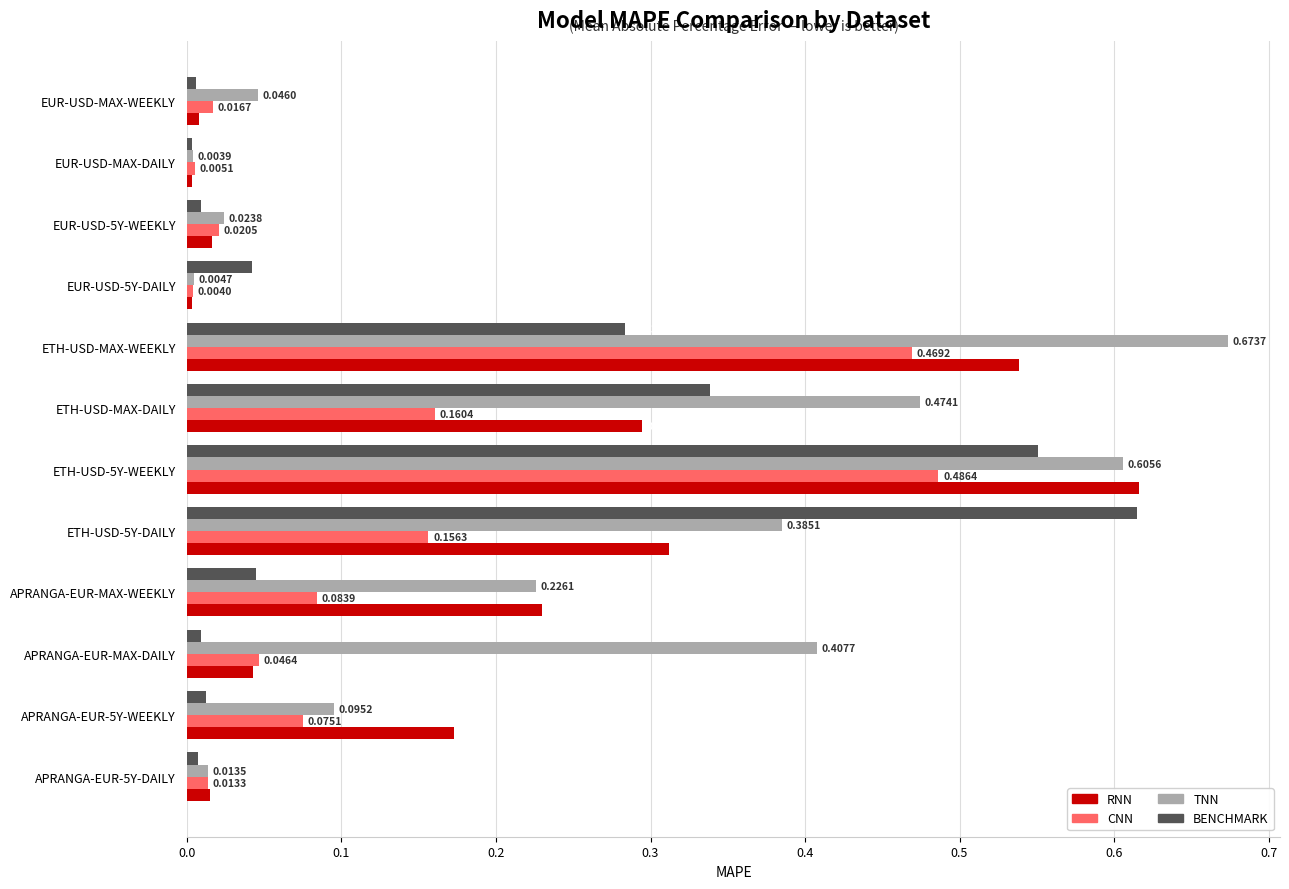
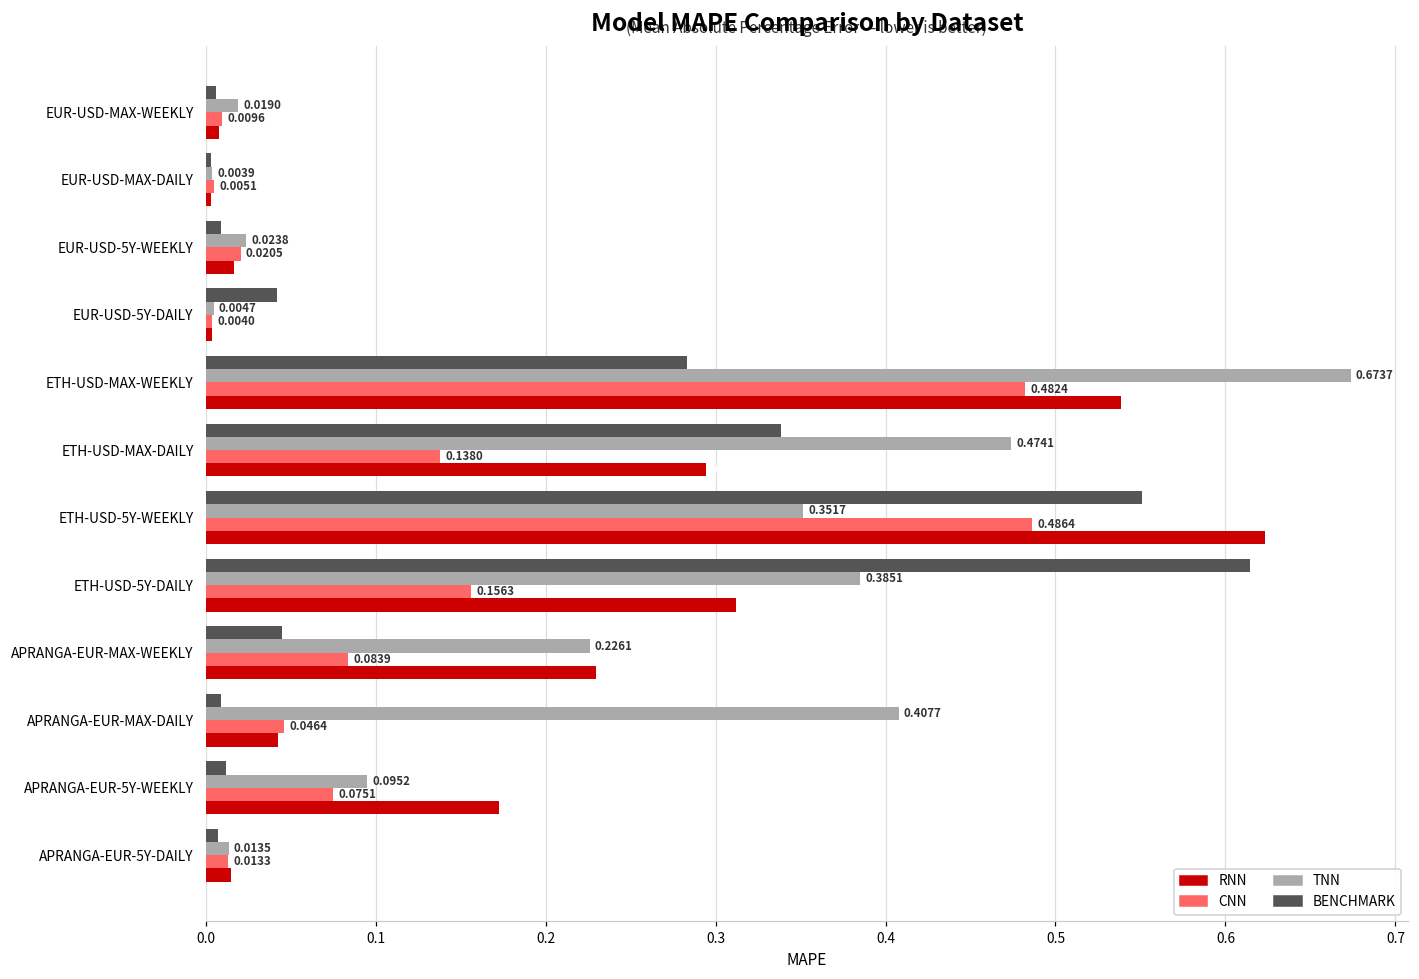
TNN, EUR-USD-MAX-WEEKLY: 0.0460 -> 0.0190
CNN, EUR-USD-MAX-WEEKLY: 0.0167 -> 0.0096
CNN, ETH-USD-MAX-WEEKLY: 0.4692 -> 0.4824
CNN, ETH-USD-MAX-DAILY: 0.1604 -> 0.1380
TNN, ETH-USD-5Y-WEEKLY: 0.6056 -> 0.3517
RNN, ETH-USD-5Y-WEEKLY: 0.616 -> 0.623
